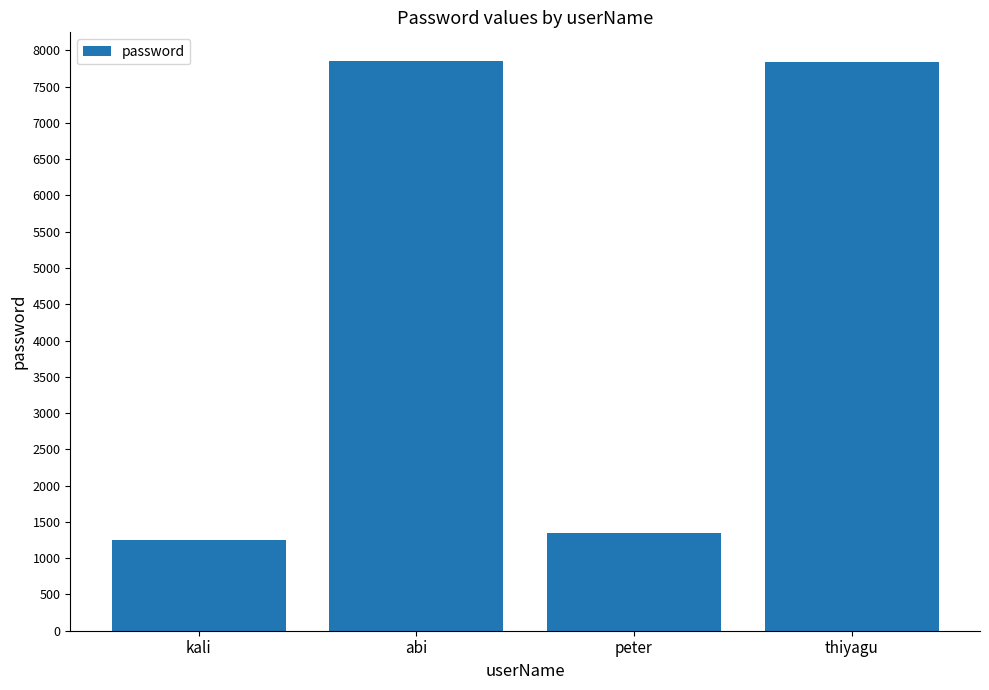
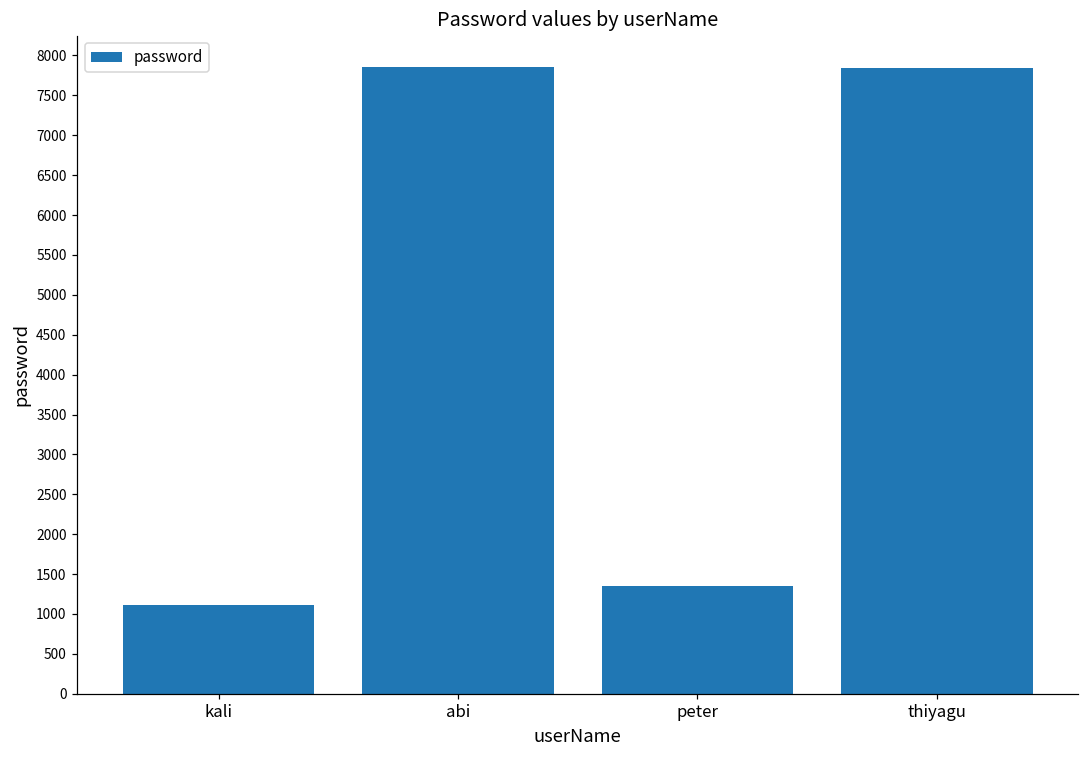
kali: 1200 -> 1100
